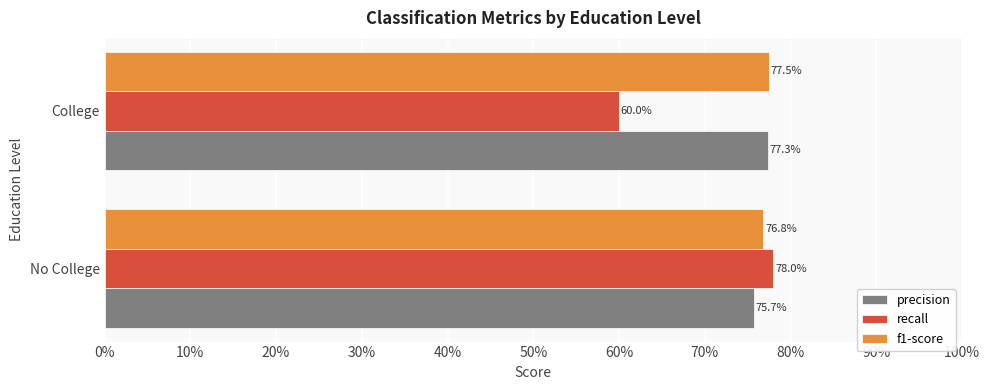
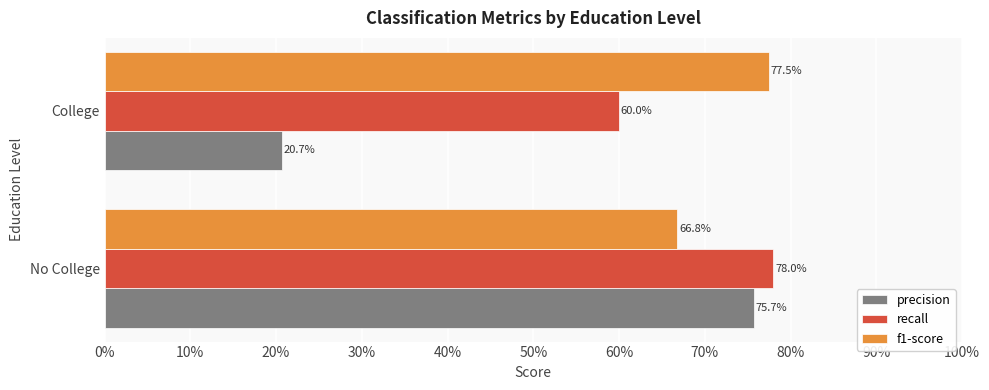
precision, College: 77.3% -> 20.7%
f1-score, No College: 76.8% -> 66.8%
